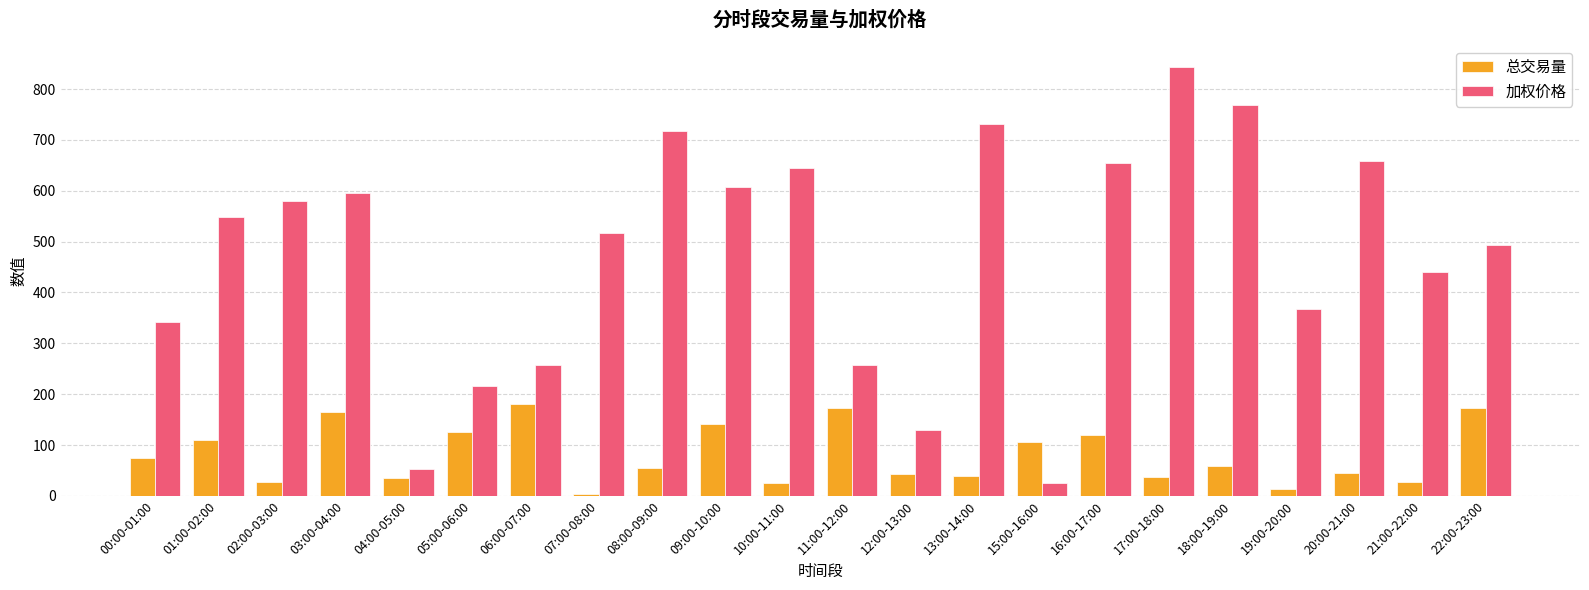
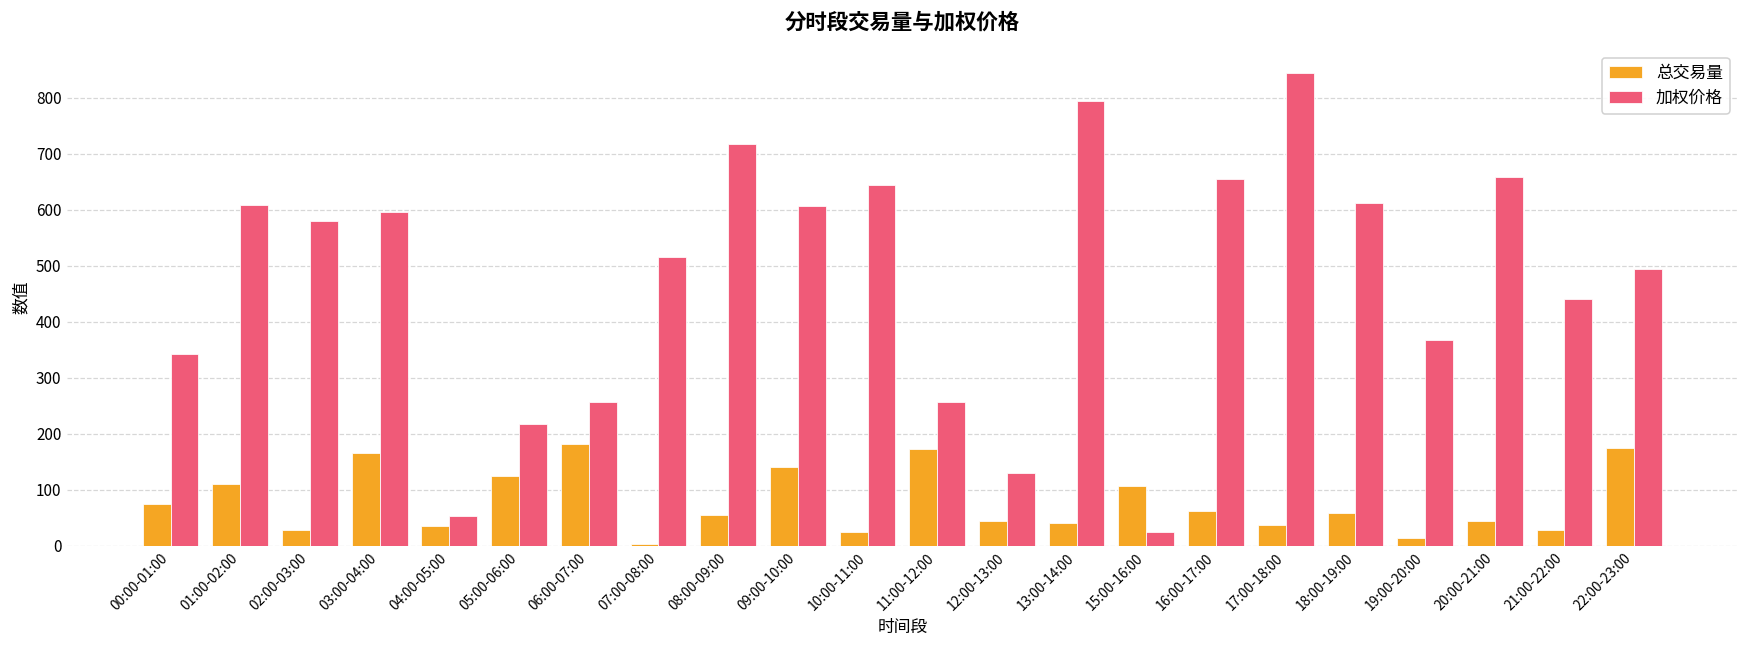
加权价格, 01:00-02:00: 550 -> 610
加权价格, 13:00-14:00: 730 -> 790
总交易量, 16:00-17:00: 120 -> 60
加权价格, 18:00-19:00: 770 -> 610
